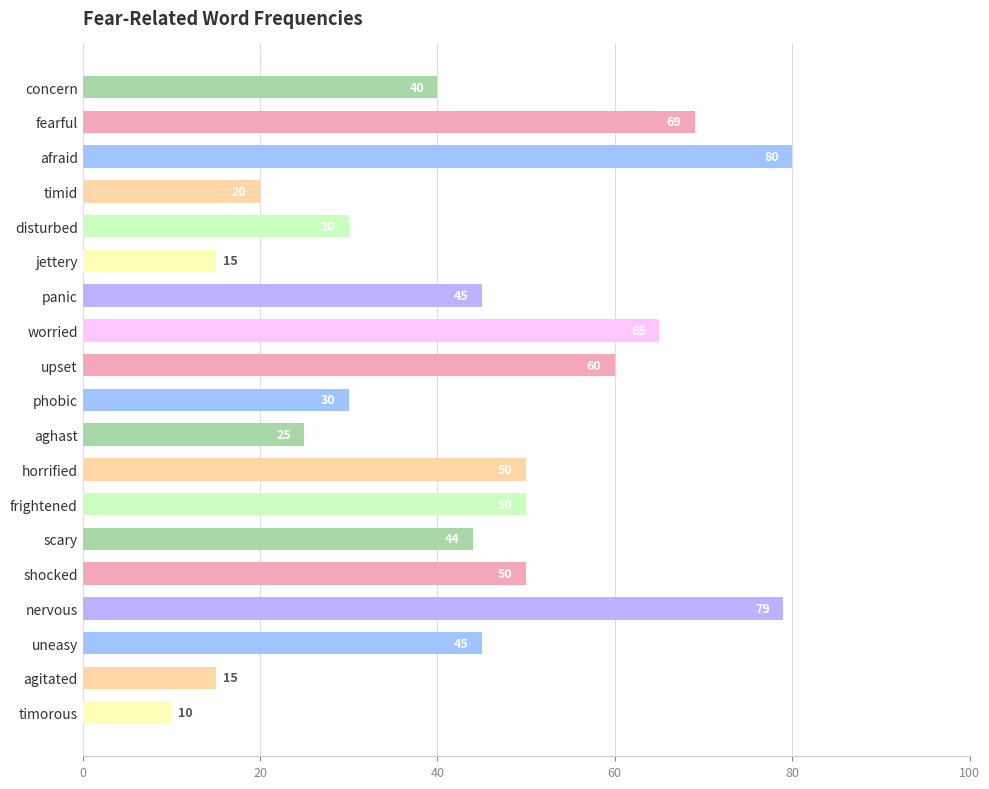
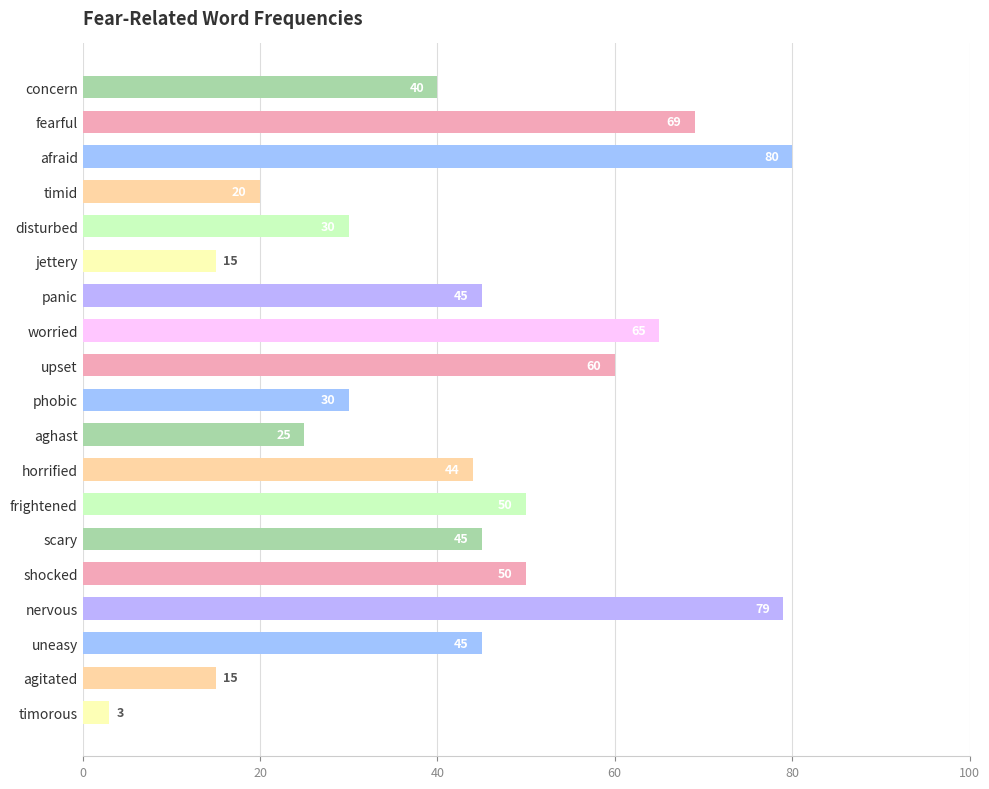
horrified: 50 -> 44
scary: 44 -> 45
timorous: 10 -> 3
